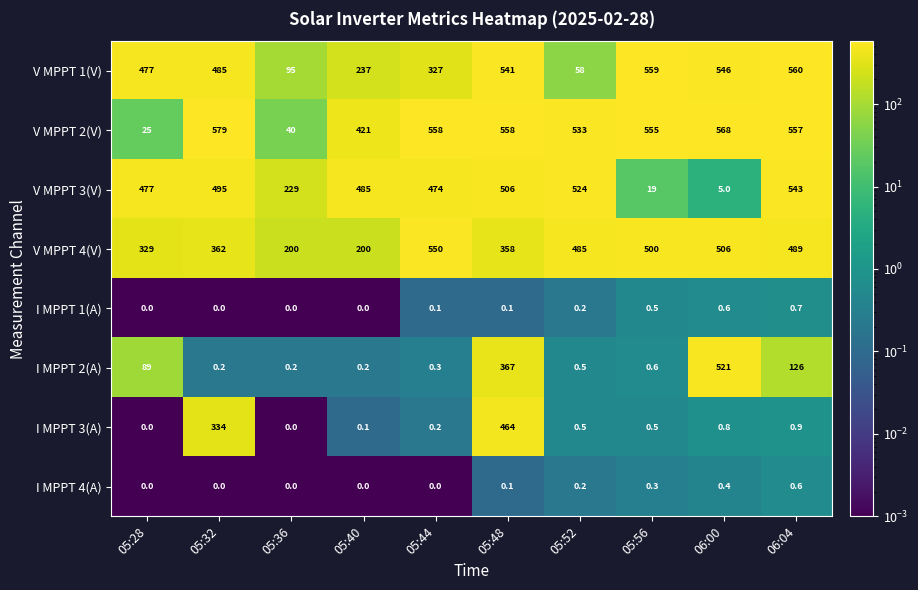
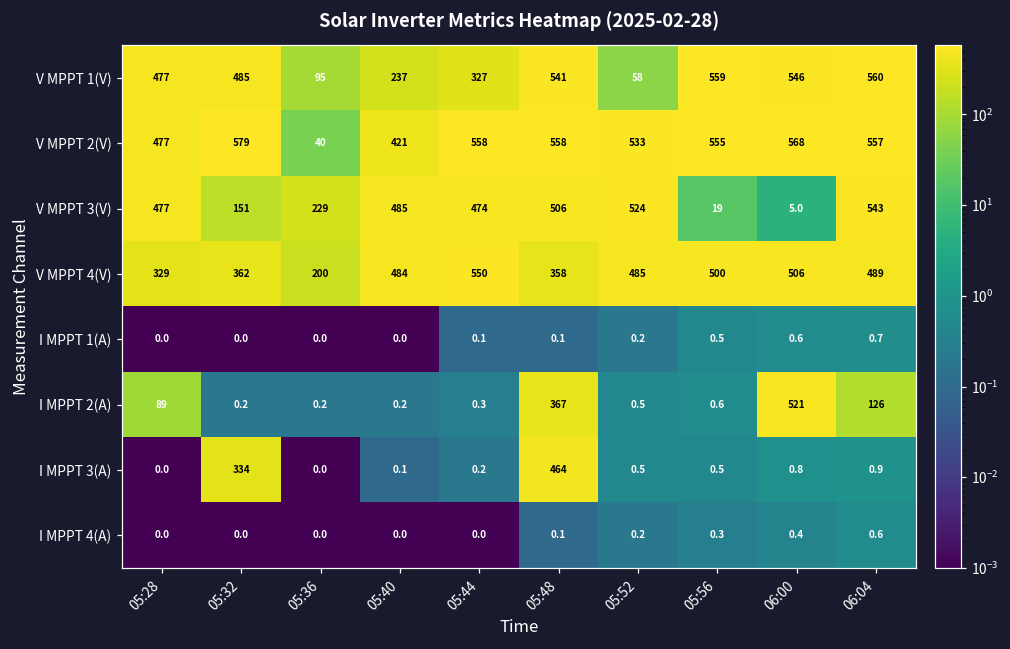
V MPPT 2(V), 05:28: 25 -> 477
V MPPT 3(V), 05:32: 495 -> 151
V MPPT 4(V), 05:40: 200 -> 484
